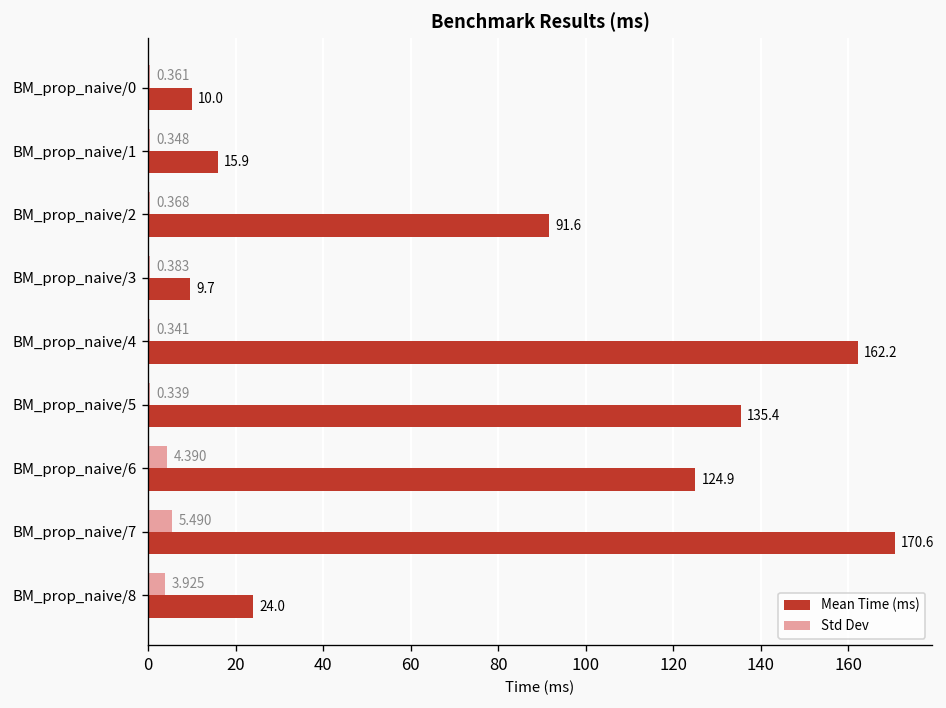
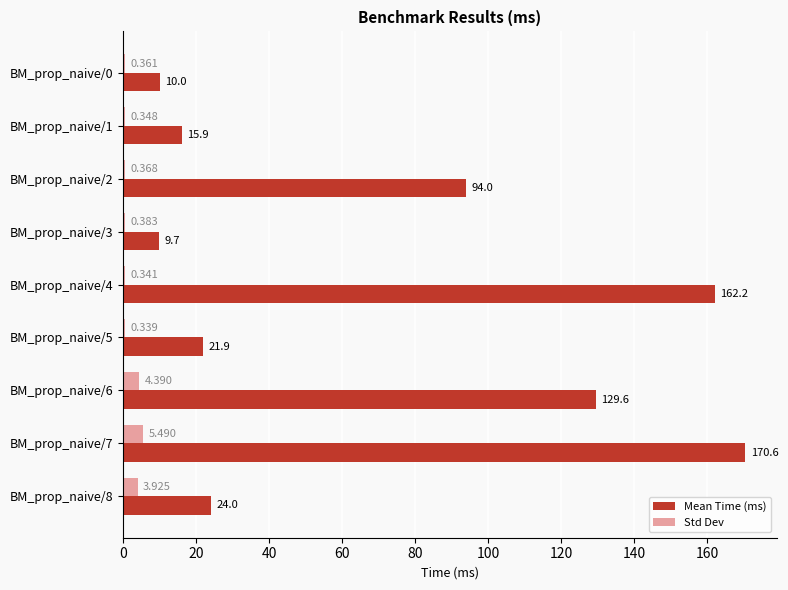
Mean Time (ms), BM_prop_naive/2: 91.6 -> 94.0
Mean Time (ms), BM_prop_naive/5: 135.4 -> 21.9
Mean Time (ms), BM_prop_naive/6: 124.9 -> 129.6
